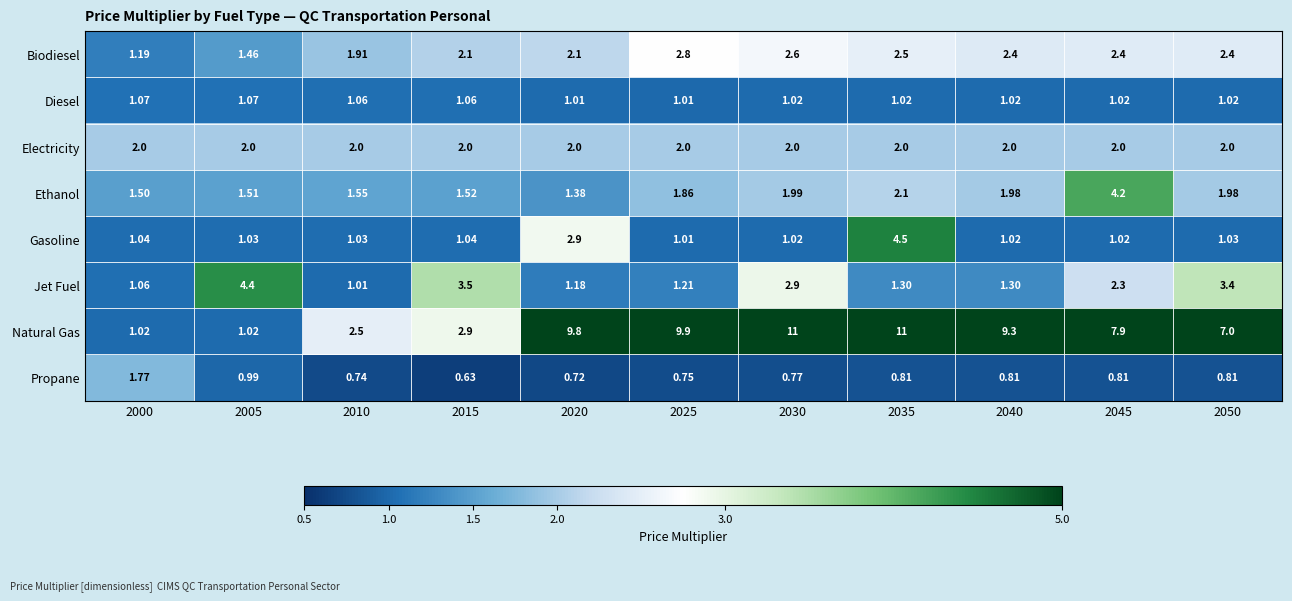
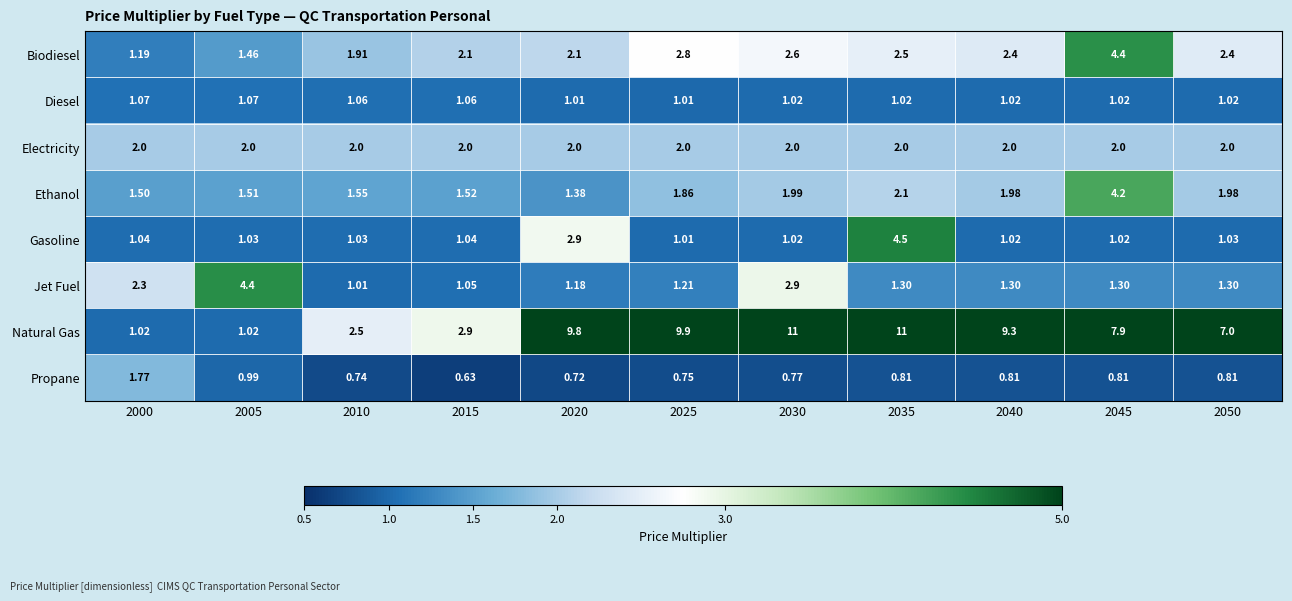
Biodiesel, 2045: 2.4 -> 4.4
Jet Fuel, 2000: 1.06 -> 2.3
Jet Fuel, 2015: 3.5 -> 1.05
Jet Fuel, 2045: 2.3 -> 1.30
Jet Fuel, 2050: 3.4 -> 1.30
